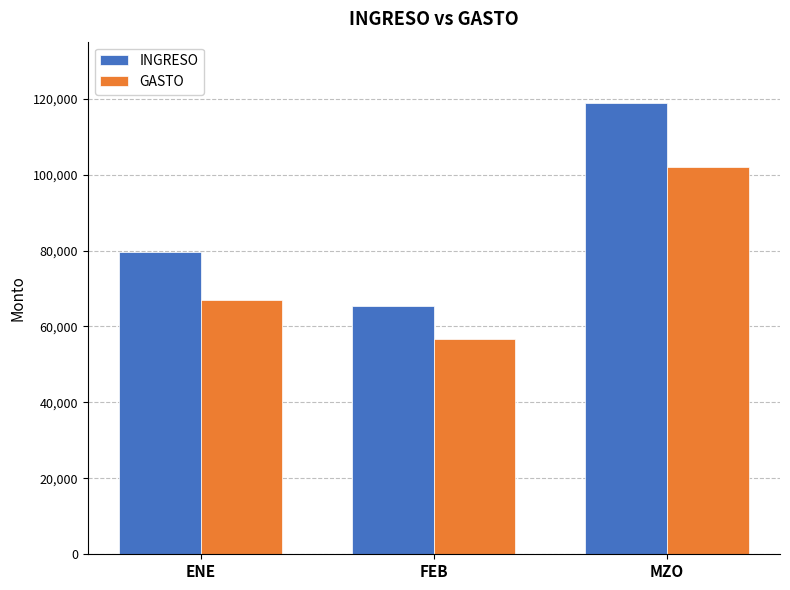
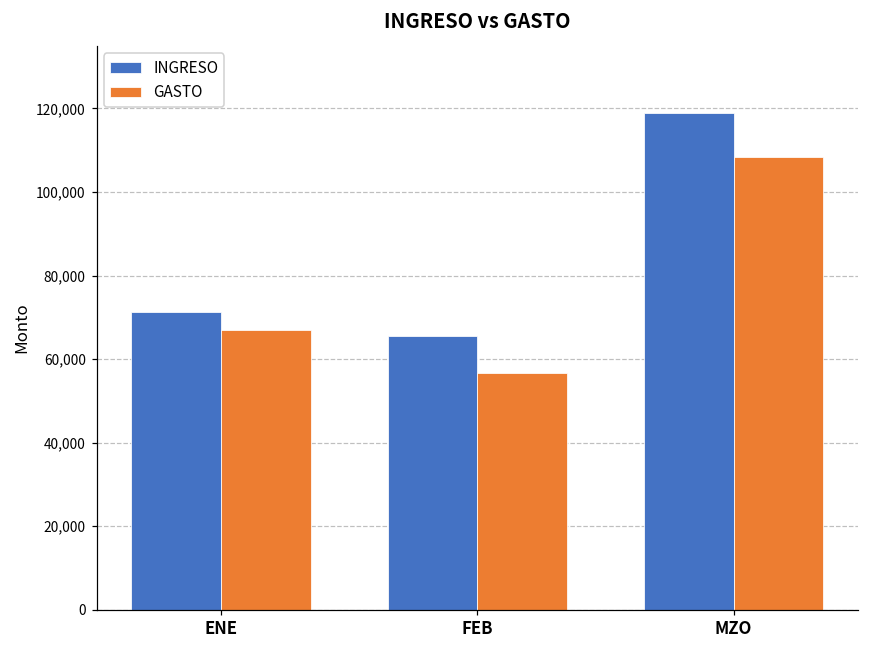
INGRESO, ENE: 80,000 -> 71,000
GASTO, MZO: 102,000 -> 108,000
